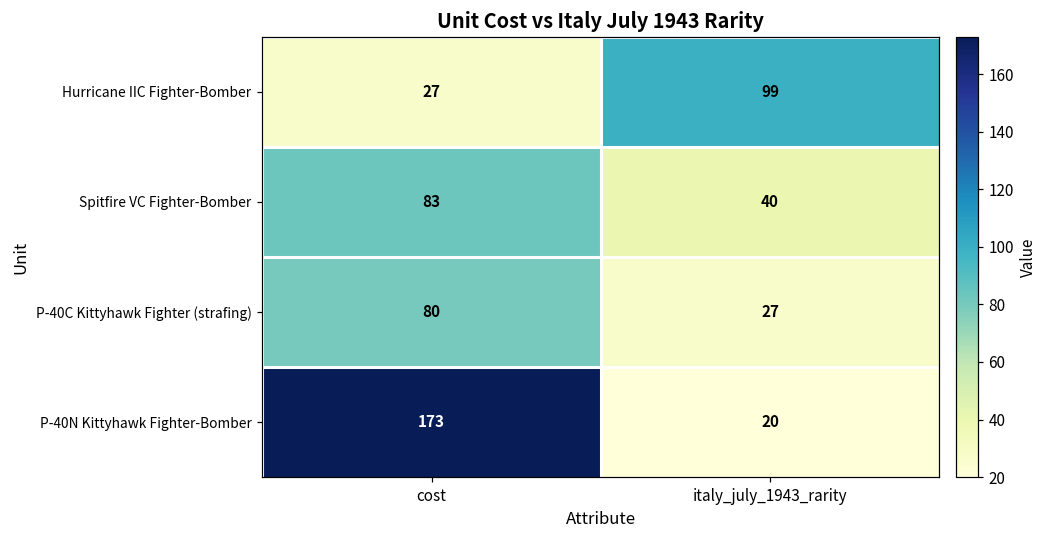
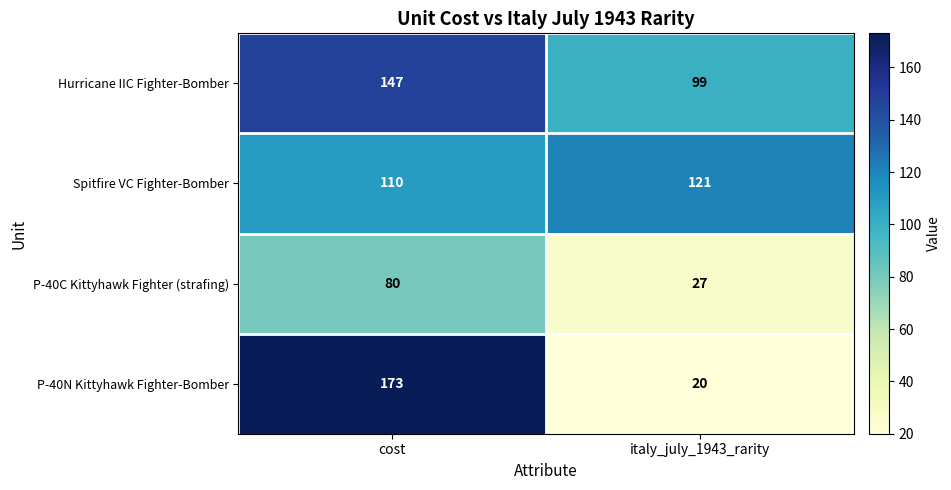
Hurricane IIC Fighter-Bomber, cost: 27 -> 147
Spitfire VC Fighter-Bomber, cost: 83 -> 110
Spitfire VC Fighter-Bomber, italy_july_1943_rarity: 40 -> 121
